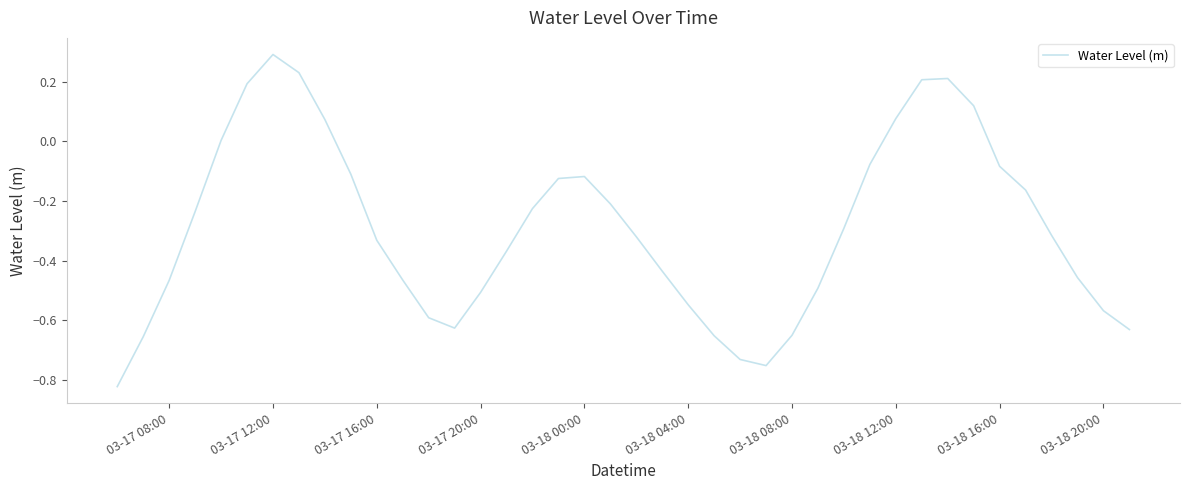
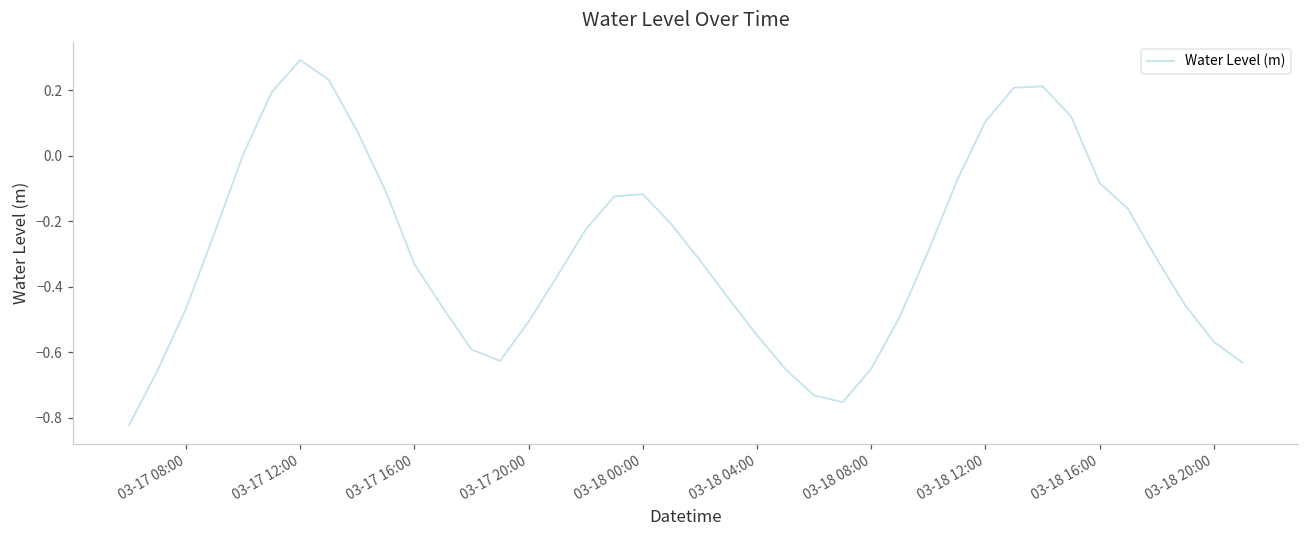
03-18 12:00: 0.08 -> 0.10
